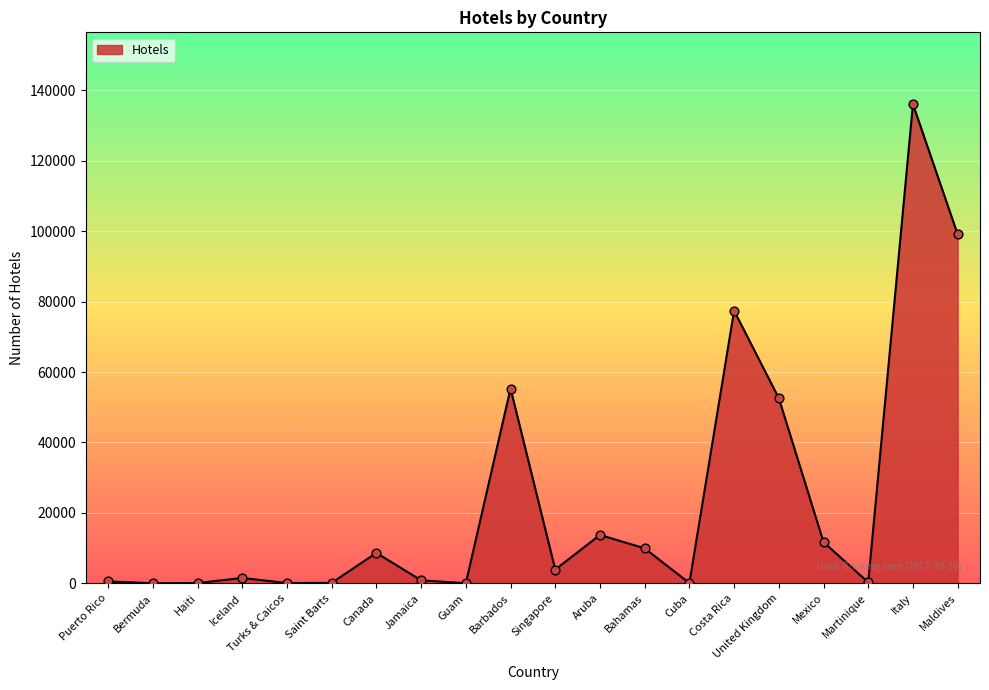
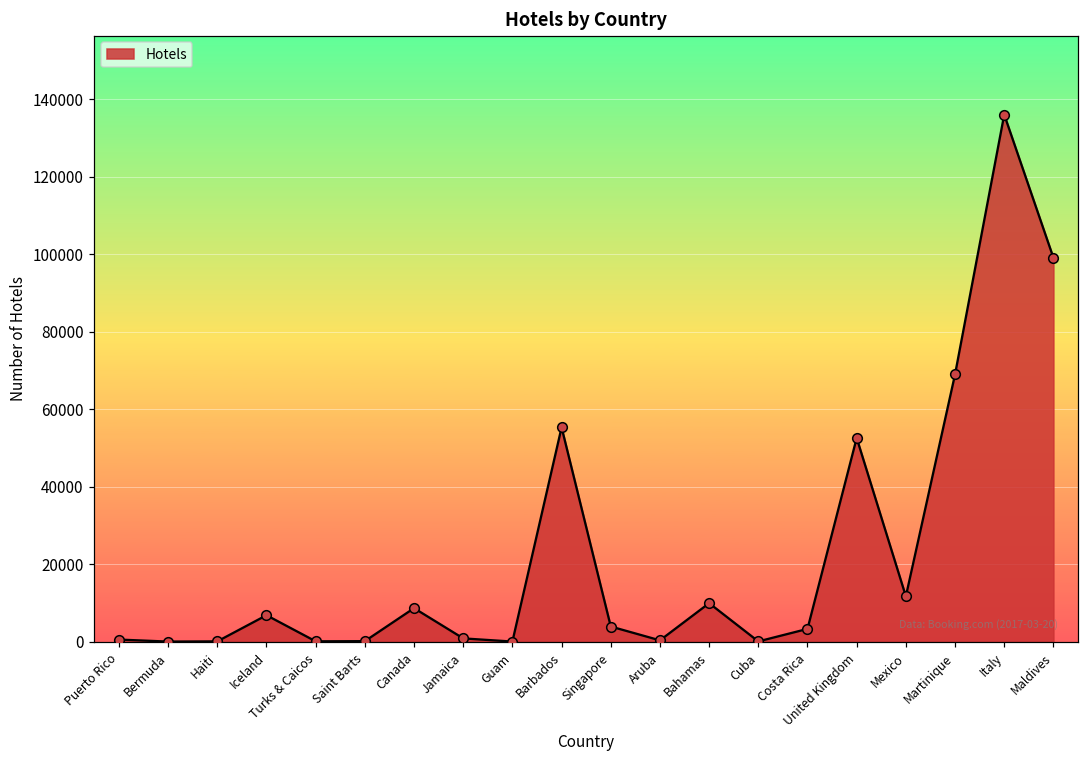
Iceland: 2000 -> 7000
Aruba: 14000 -> 0
Costa Rica: 77000 -> 3000
Martinique: 0 -> 69000
